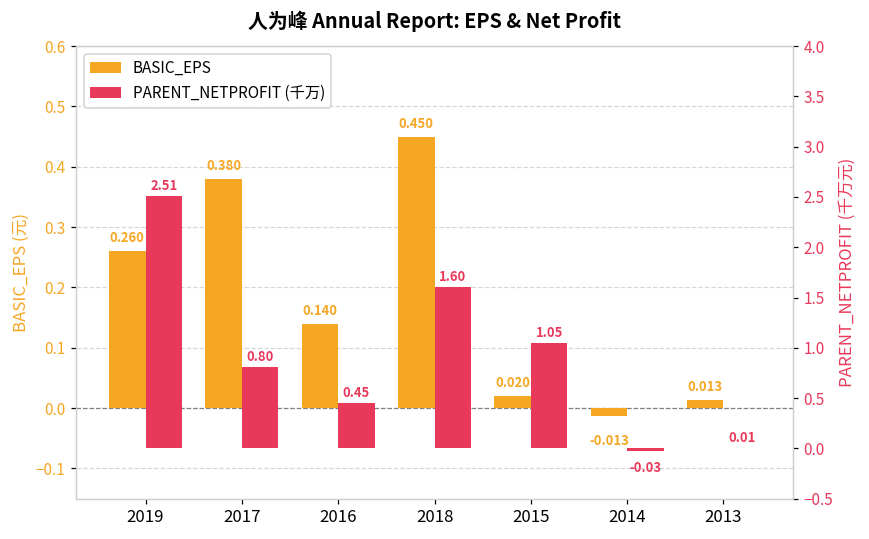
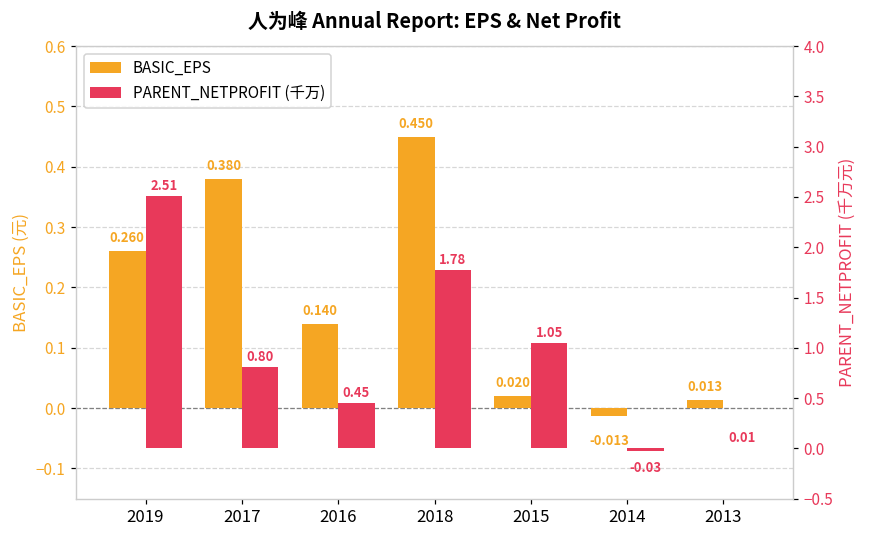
PARENT_NETPROFIT (千万), 2018: 1.60 -> 1.78
